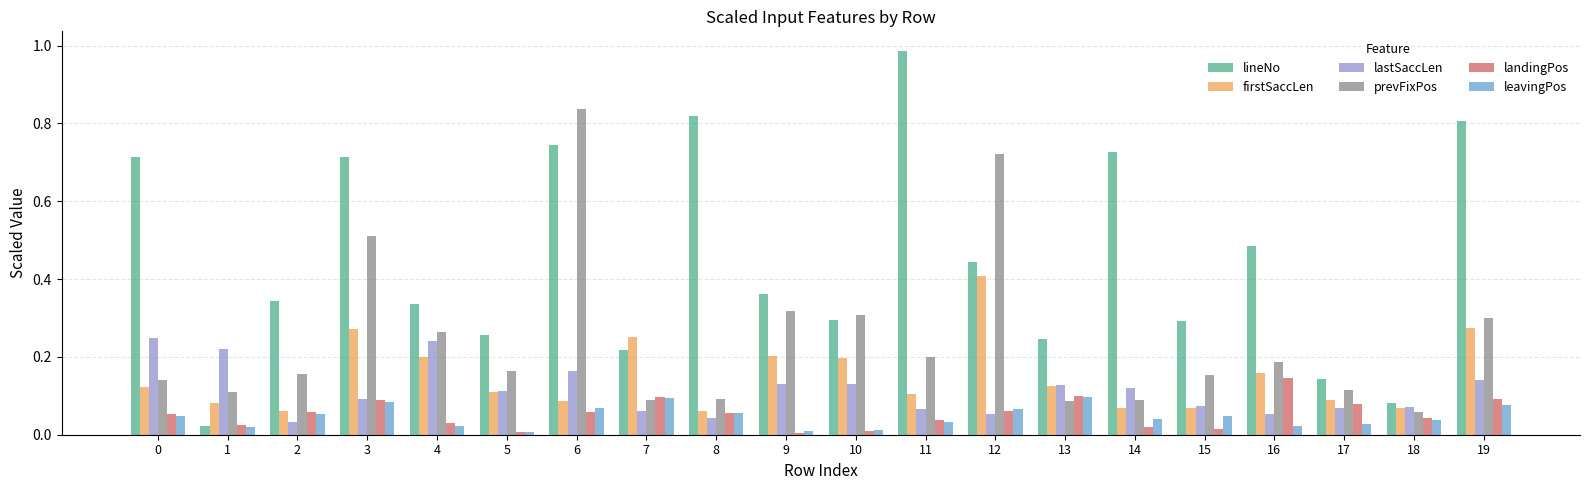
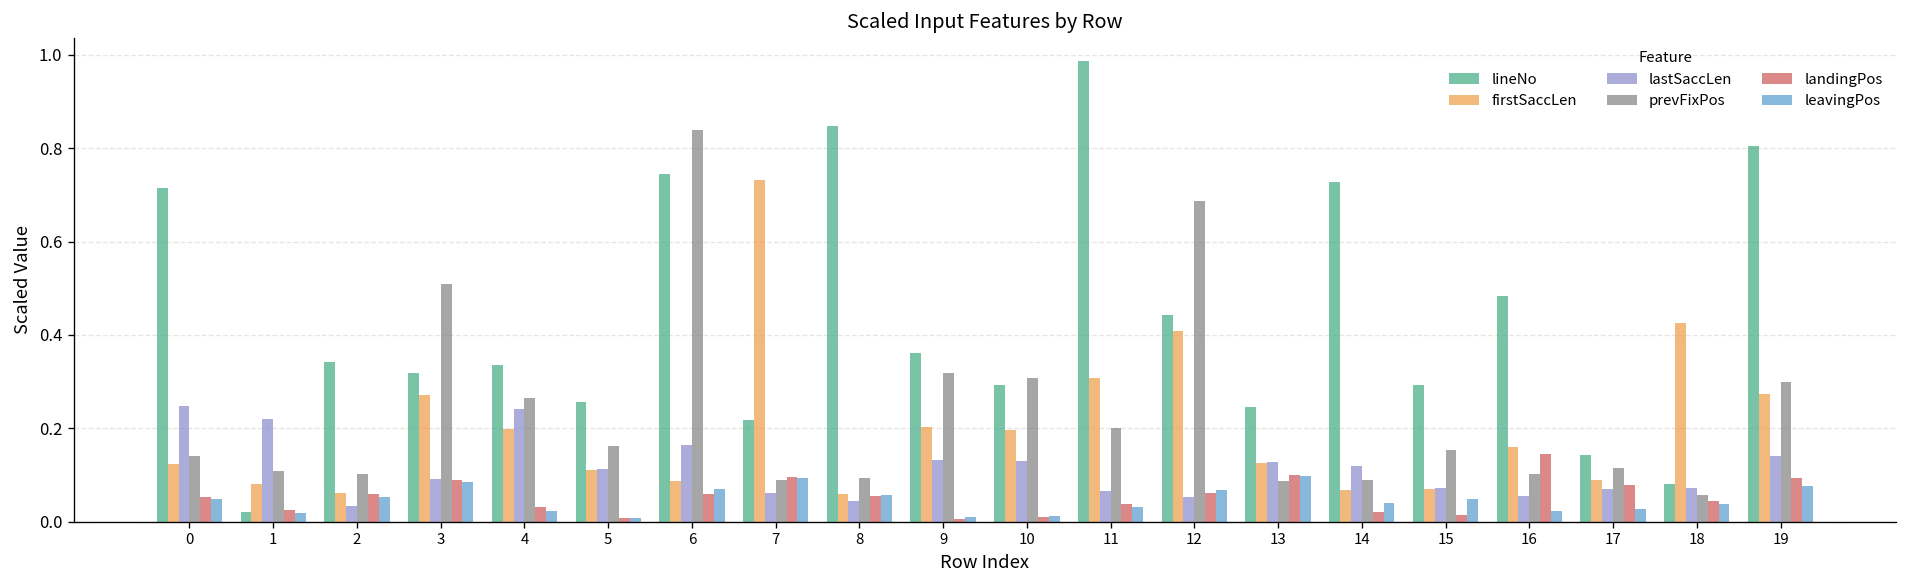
prevFixPos, 2: 0.15 -> 0.10
lineNo, 3: 0.71 -> 0.32
firstSaccLen, 7: 0.25 -> 0.73
lineNo, 8: 0.82 -> 0.85
firstSaccLen, 11: 0.11 -> 0.31
prevFixPos, 12: 0.72 -> 0.69
prevFixPos, 16: 0.19 -> 0.10
firstSaccLen, 18: 0.07 -> 0.42
